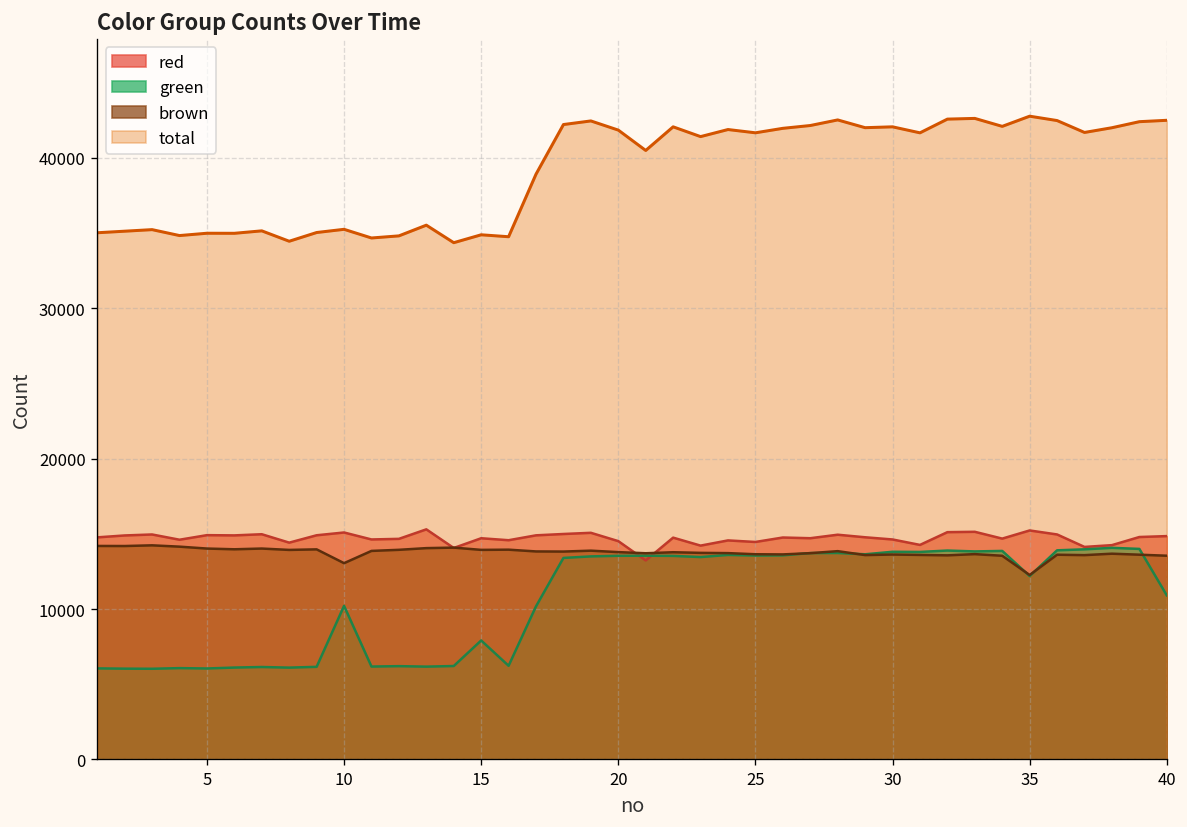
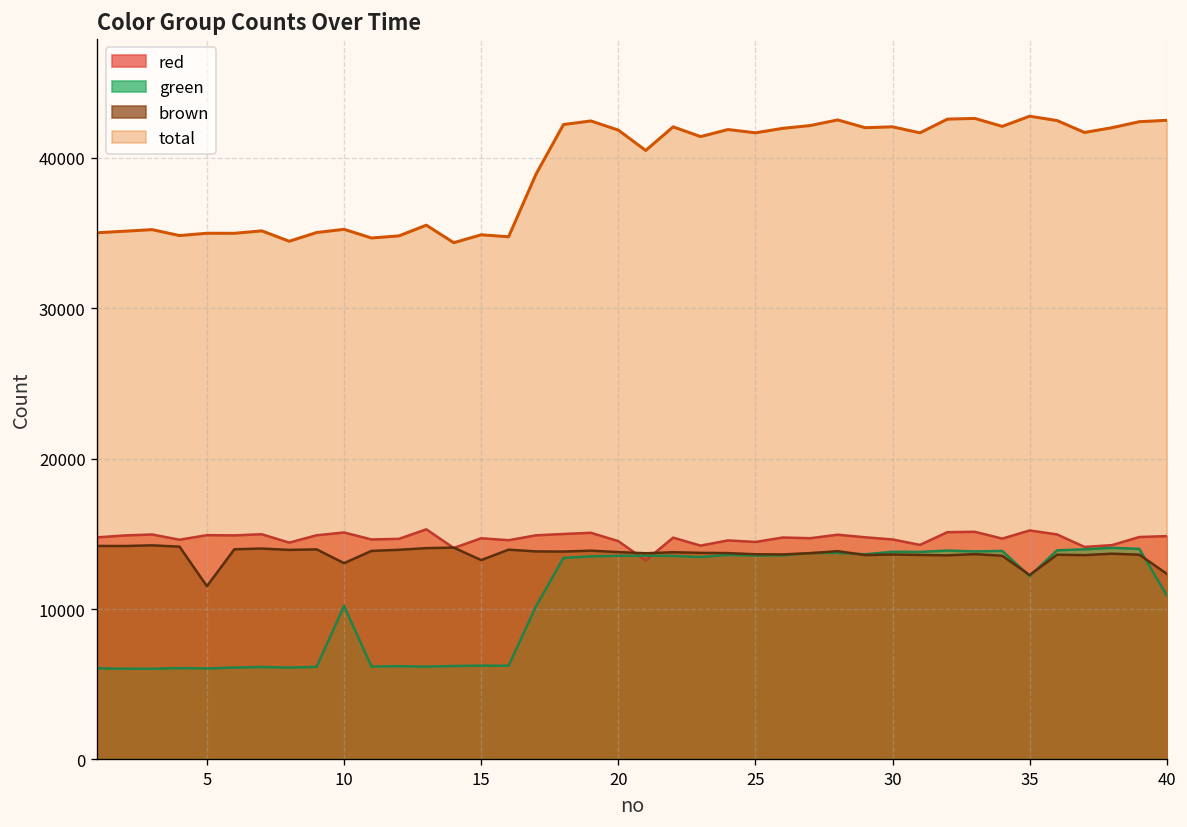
brown, 5: 14000 -> 11500
green, 15: 7900 -> 6200
brown, 15: 13900 -> 13300
brown, 40: 13500 -> 12300
